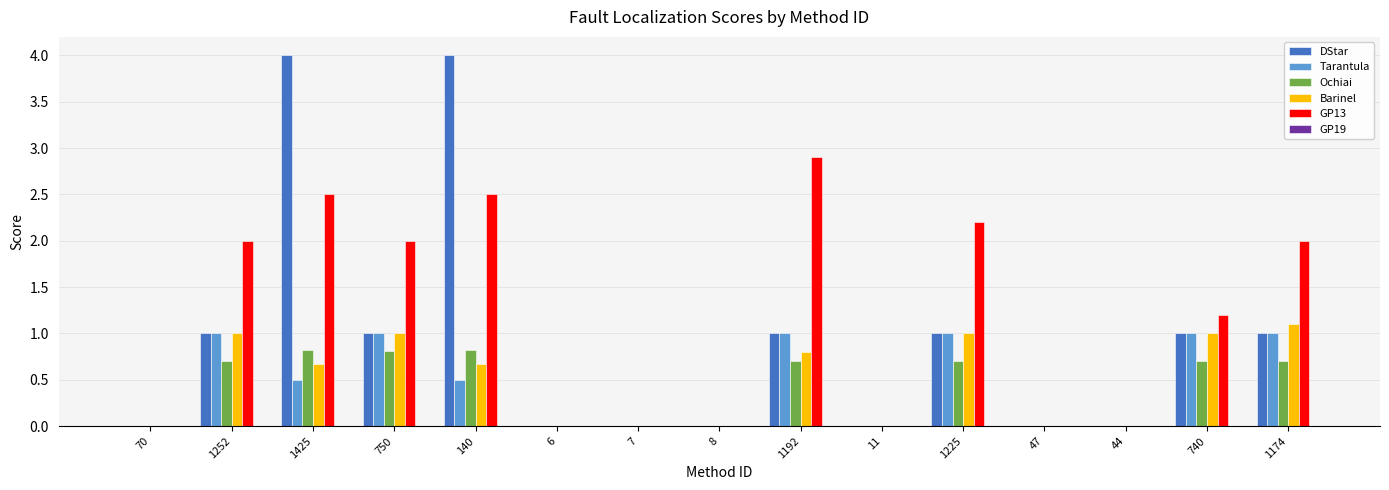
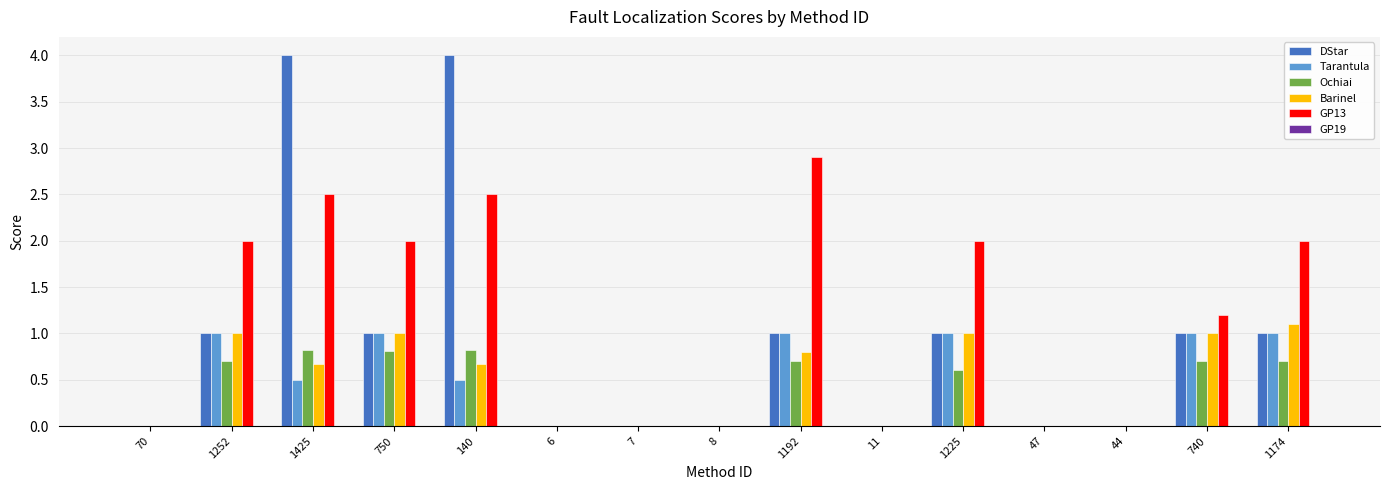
Ochiai, 1225: 0.7 -> 0.6
GP13, 1225: 2.2 -> 2.0
